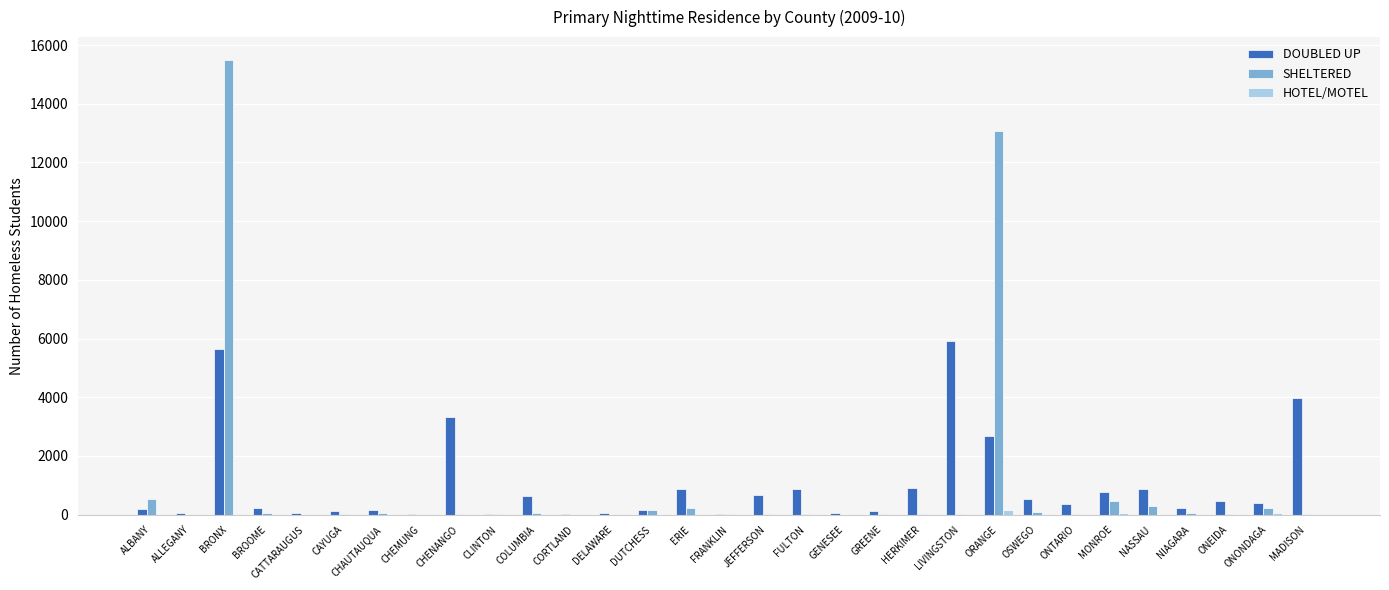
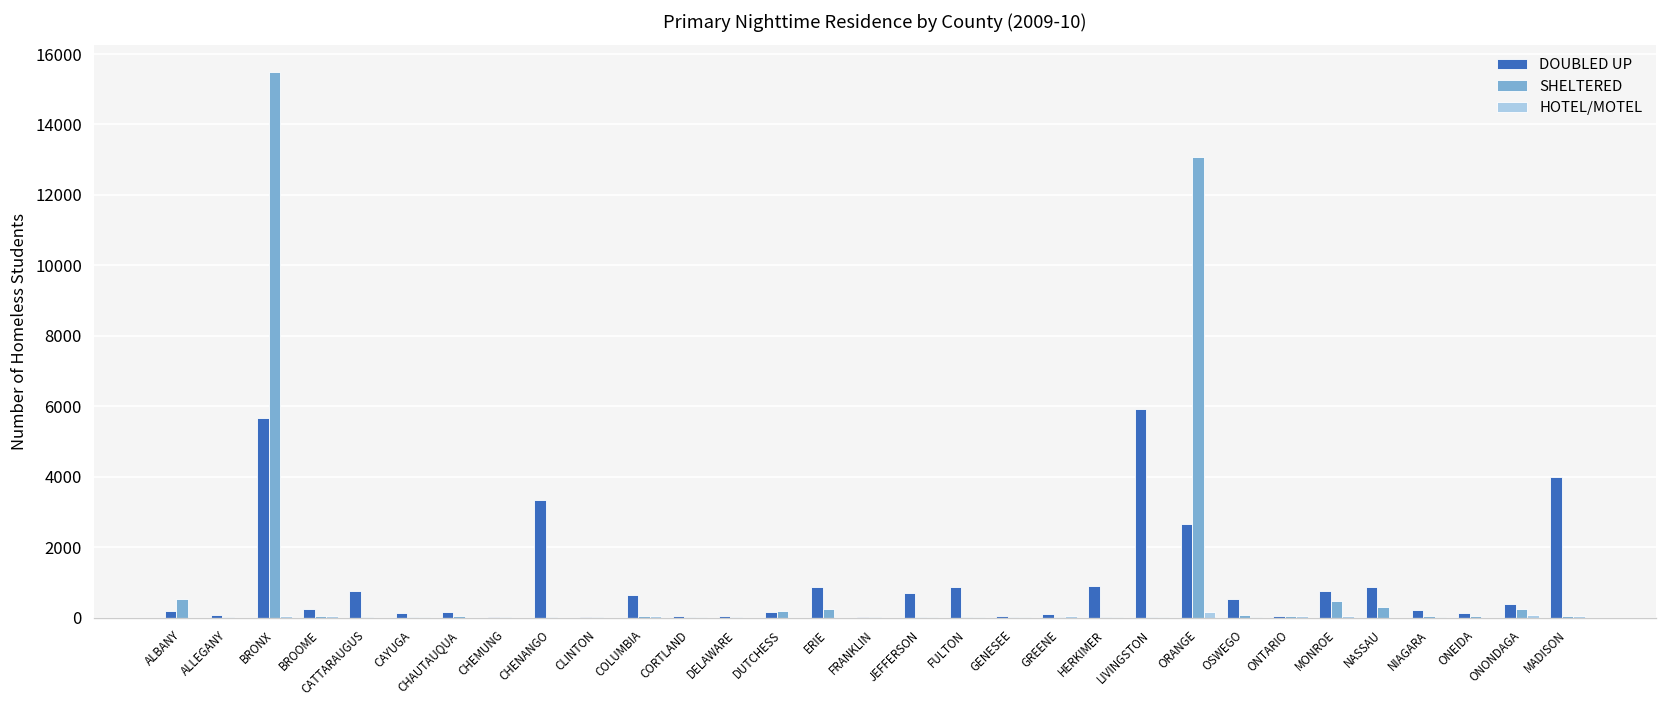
DOUBLED UP, CATTARAUGUS: 100 -> 700
DOUBLED UP, ONTARIO: 300 -> 0
DOUBLED UP, ONEIDA: 500 -> 100
